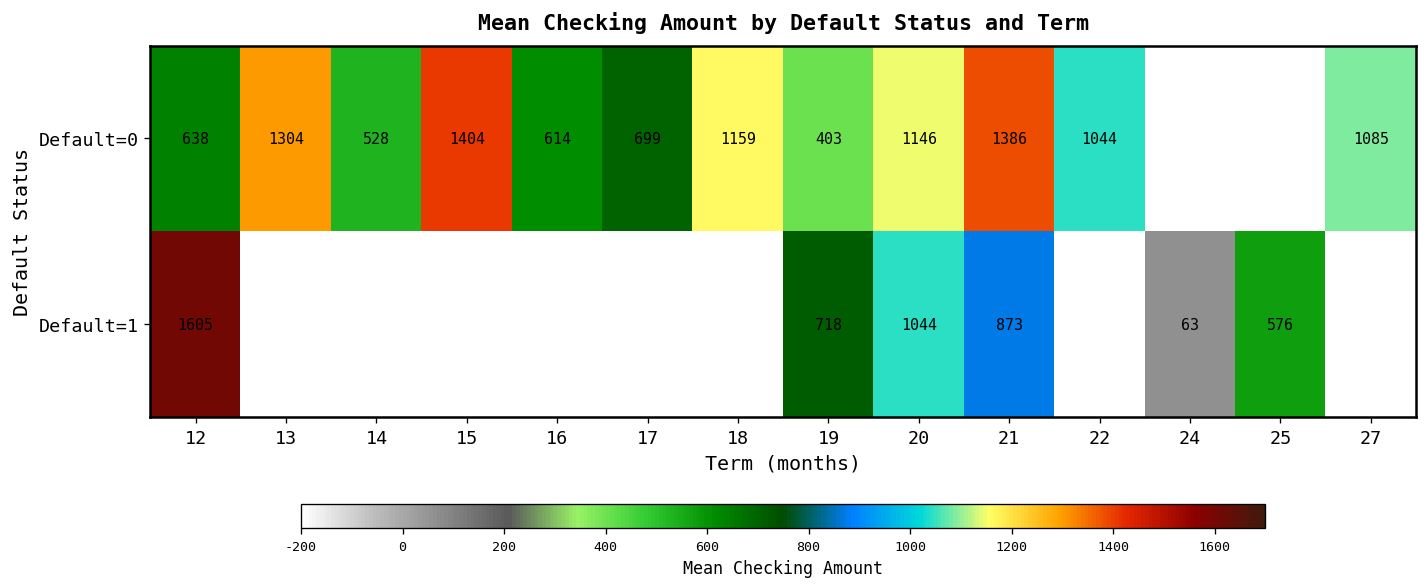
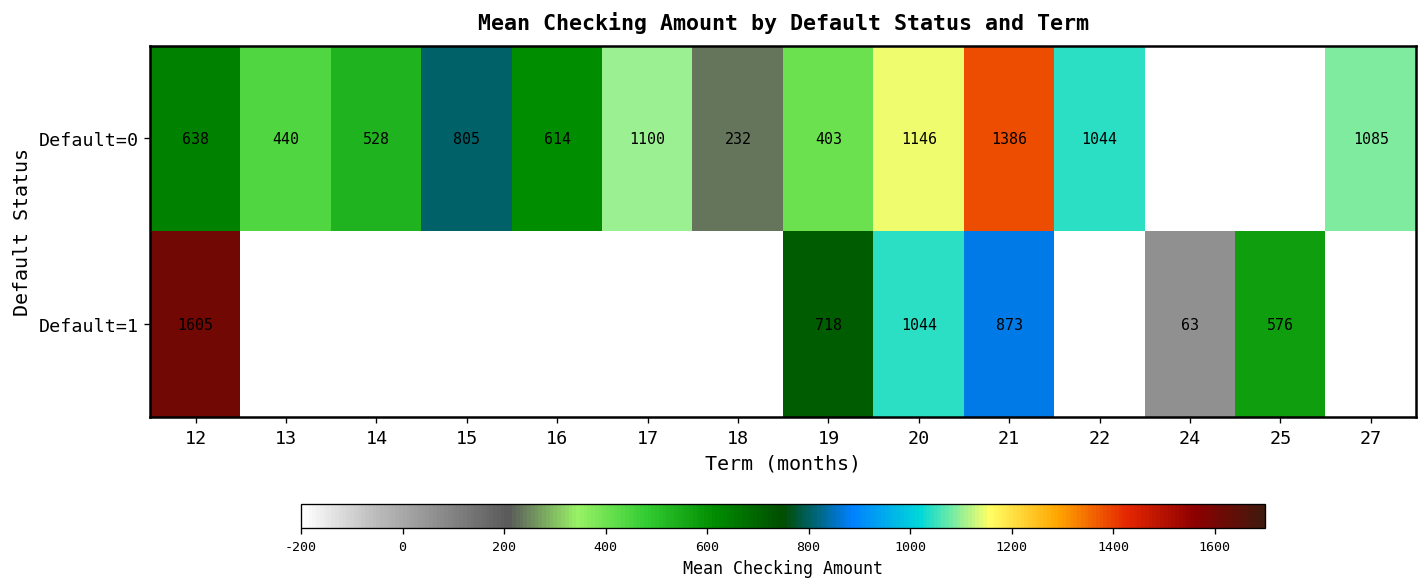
Default=0, 13: 1304 -> 440
Default=0, 15: 1404 -> 805
Default=0, 17: 699 -> 1100
Default=0, 18: 1159 -> 232
